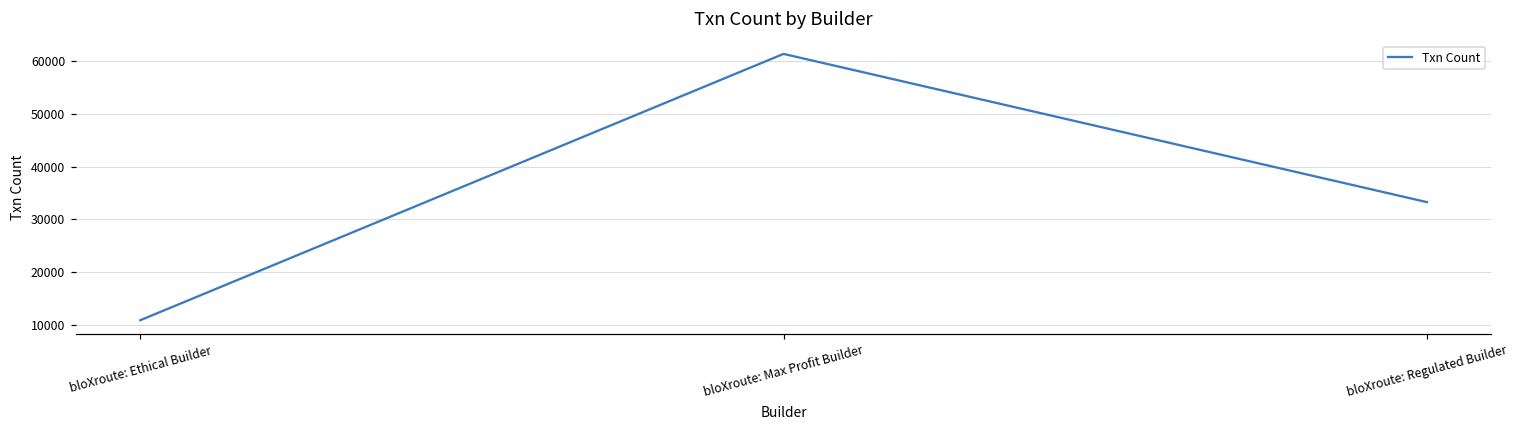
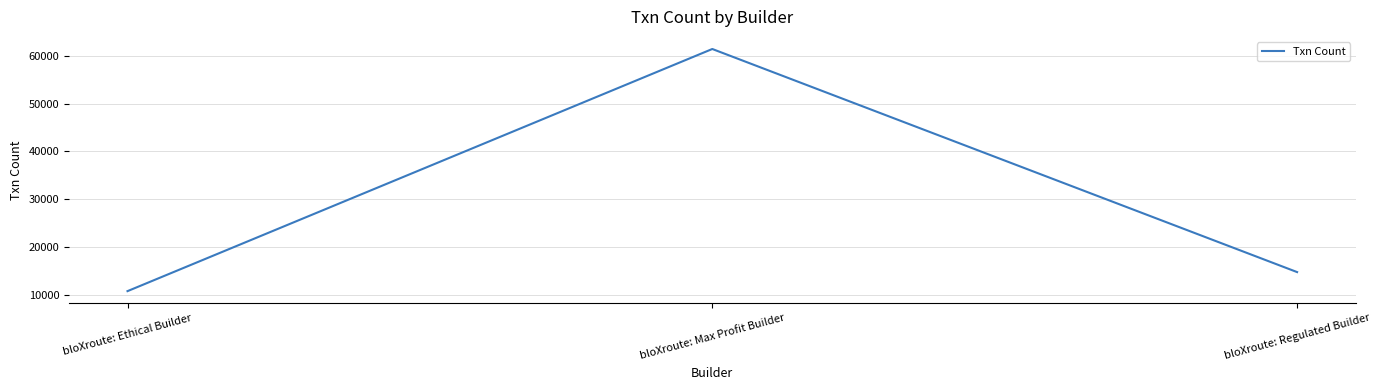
bloXroute: Regulated Builder: 33000 -> 15000
